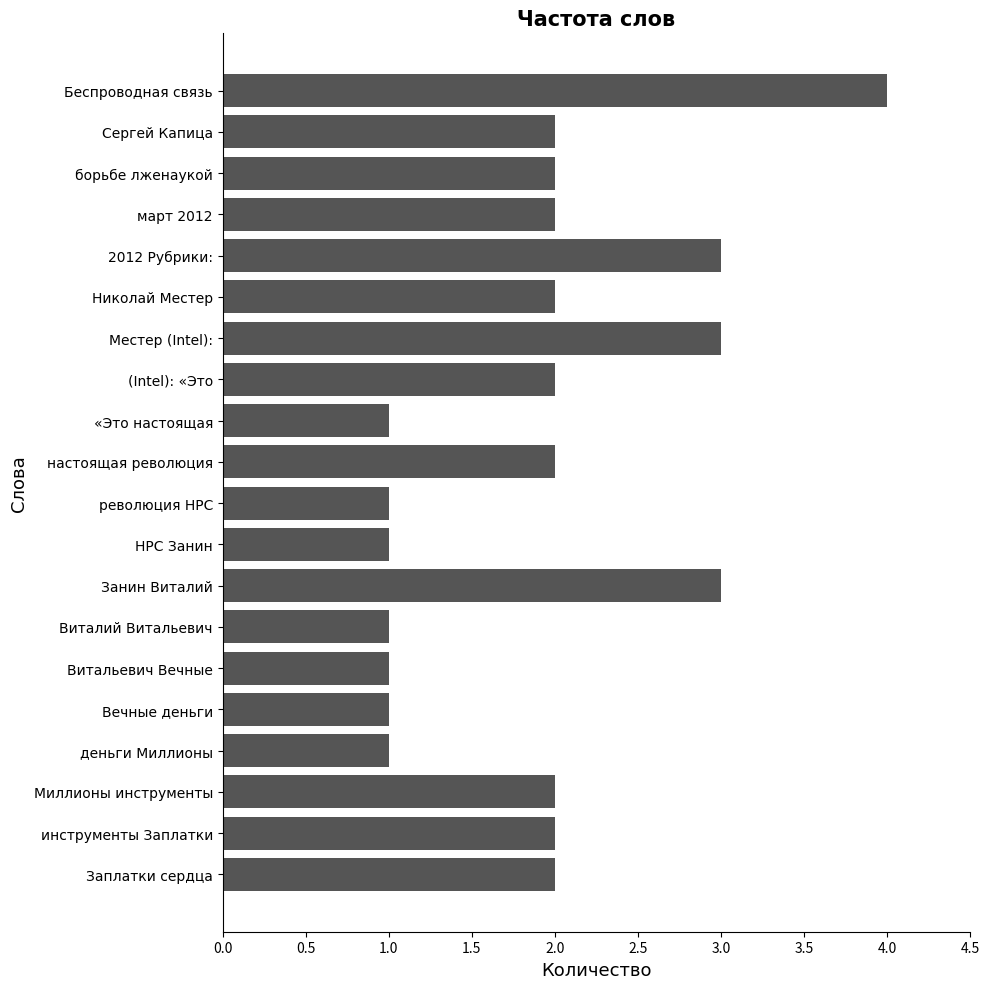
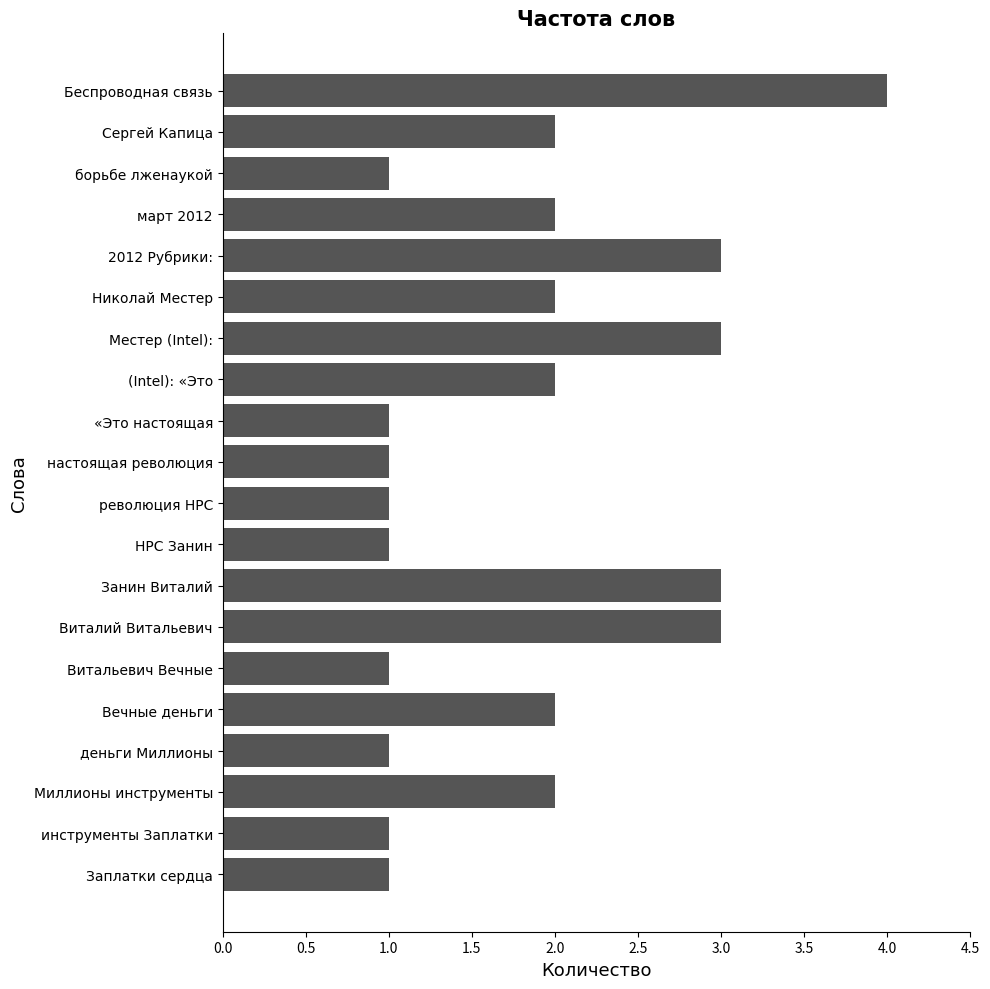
борьбе лженаукой: 2 -> 1
настоящая революция: 2 -> 1
Виталий Витальевич: 1 -> 3
Вечные деньги: 1 -> 2
инструменты Заплатки: 2 -> 1
Заплатки сердца: 2 -> 1
